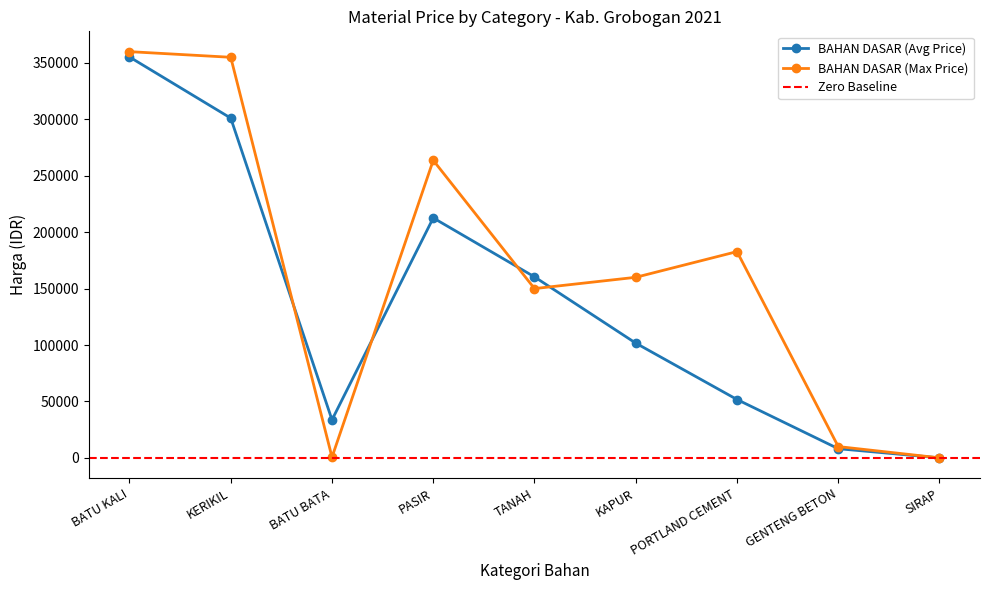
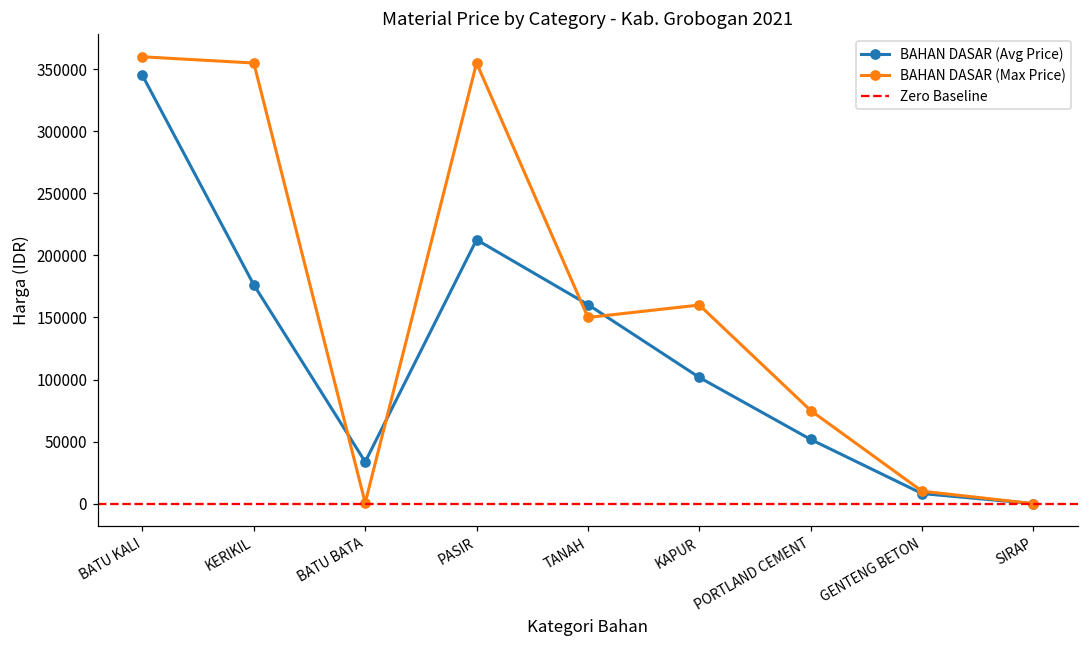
BAHAN DASAR (Avg Price), BATU KALI: 355000 -> 345000
BAHAN DASAR (Avg Price), KERIKIL: 301000 -> 176000
BAHAN DASAR (Max Price), PASIR: 264000 -> 355000
BAHAN DASAR (Max Price), PORTLAND CEMENT: 183000 -> 75000
